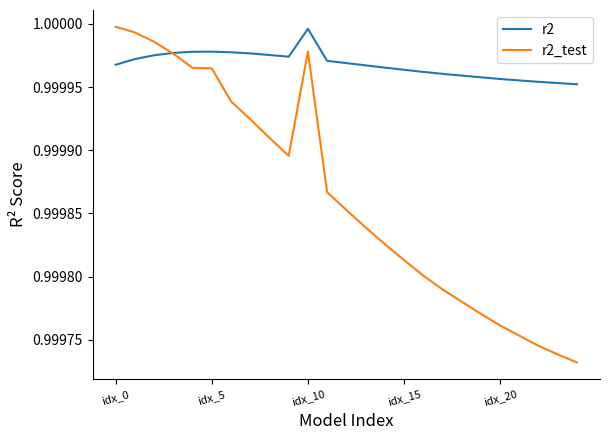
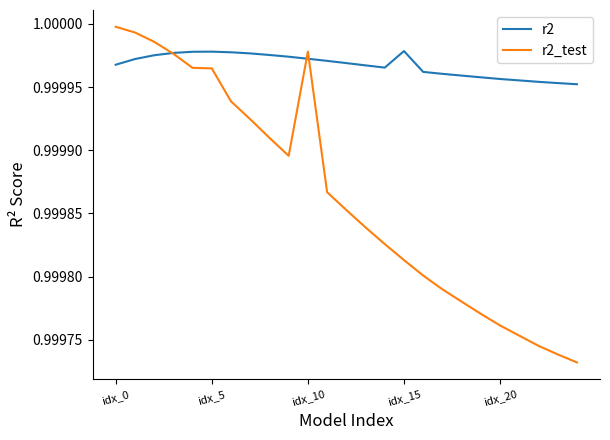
r2, idx_10: 0.999996 -> 0.999972
r2, idx_15: 0.999964 -> 0.999979
